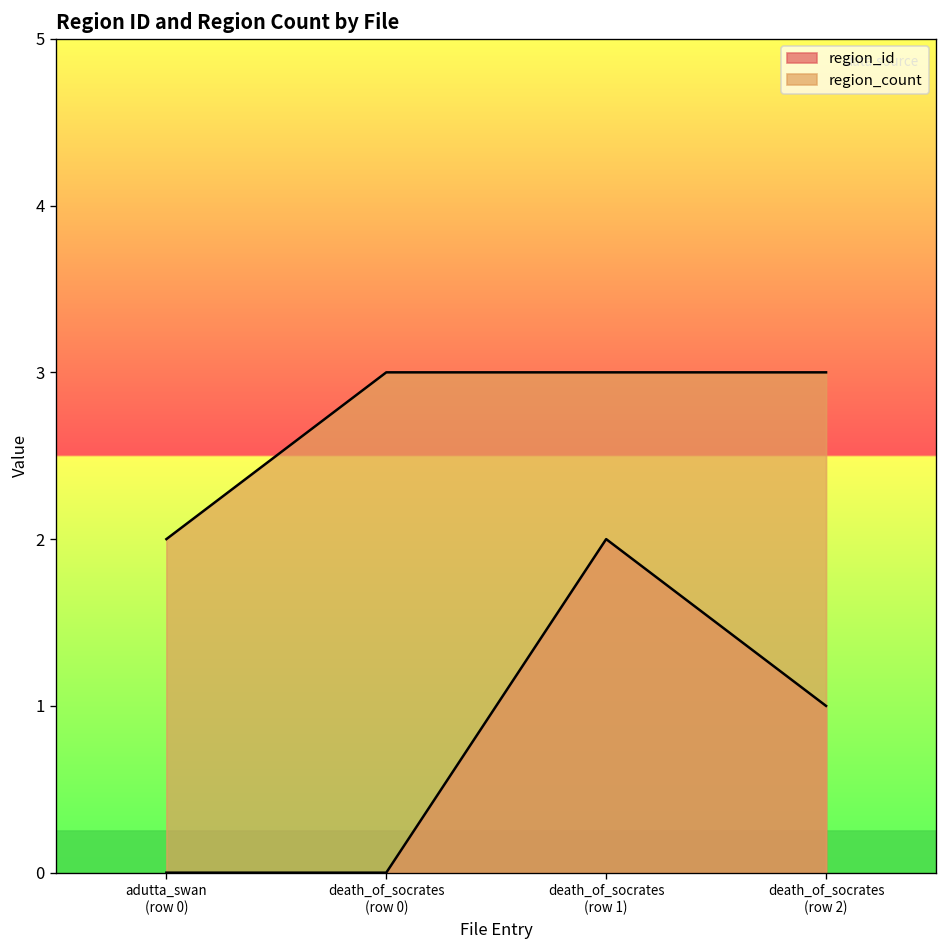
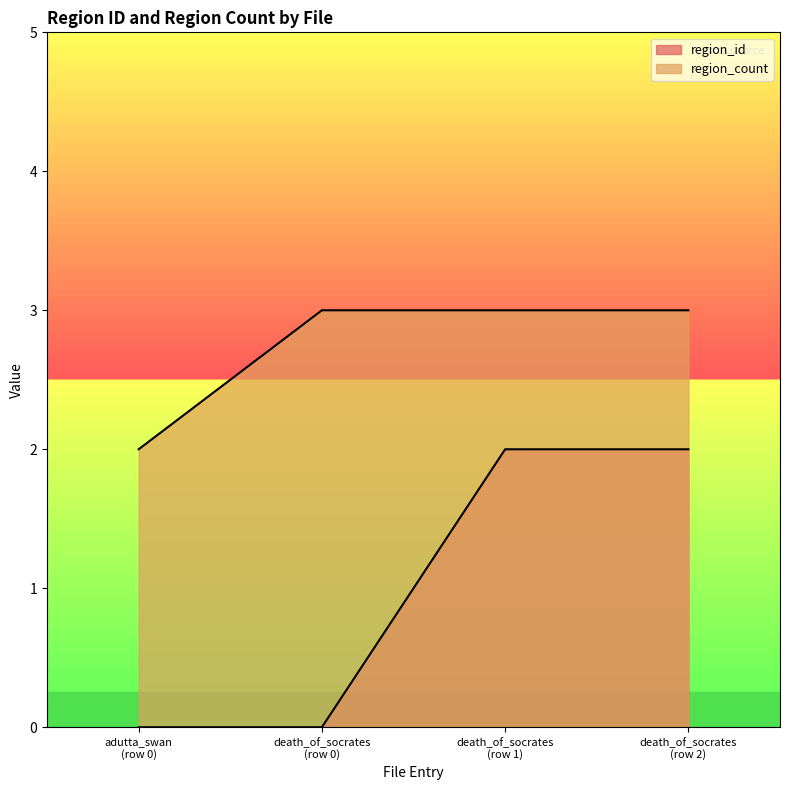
region_id, death_of_socrates (row 2): 1 -> 2
